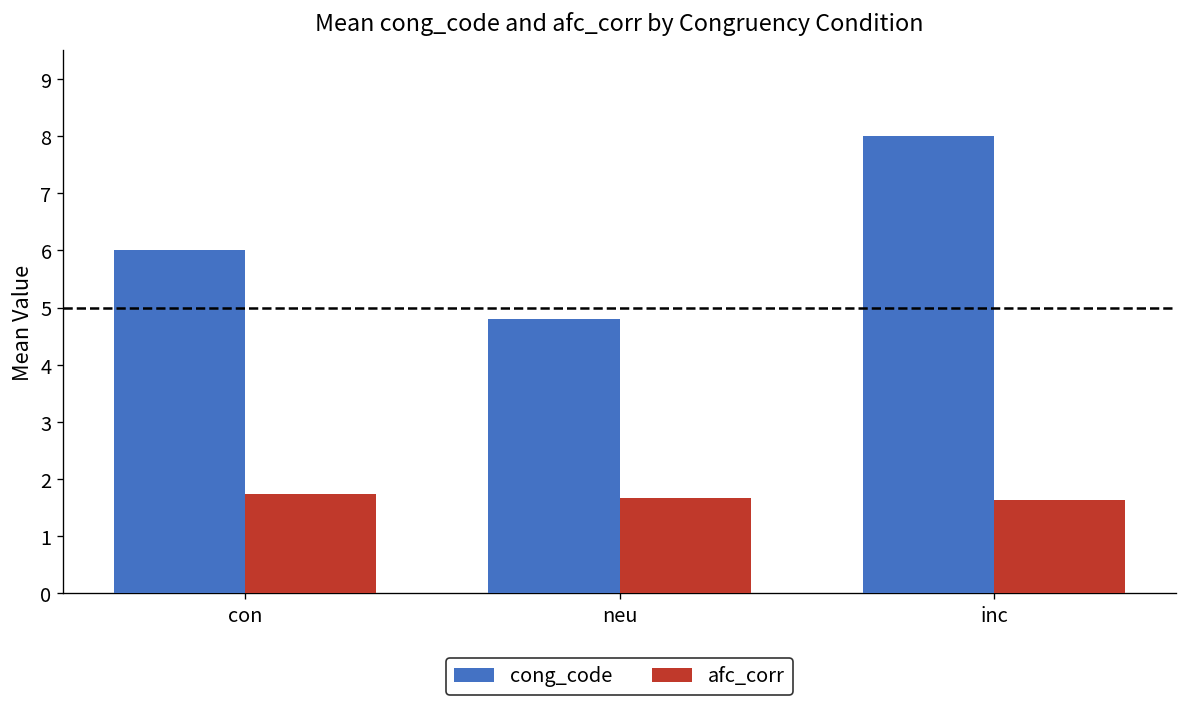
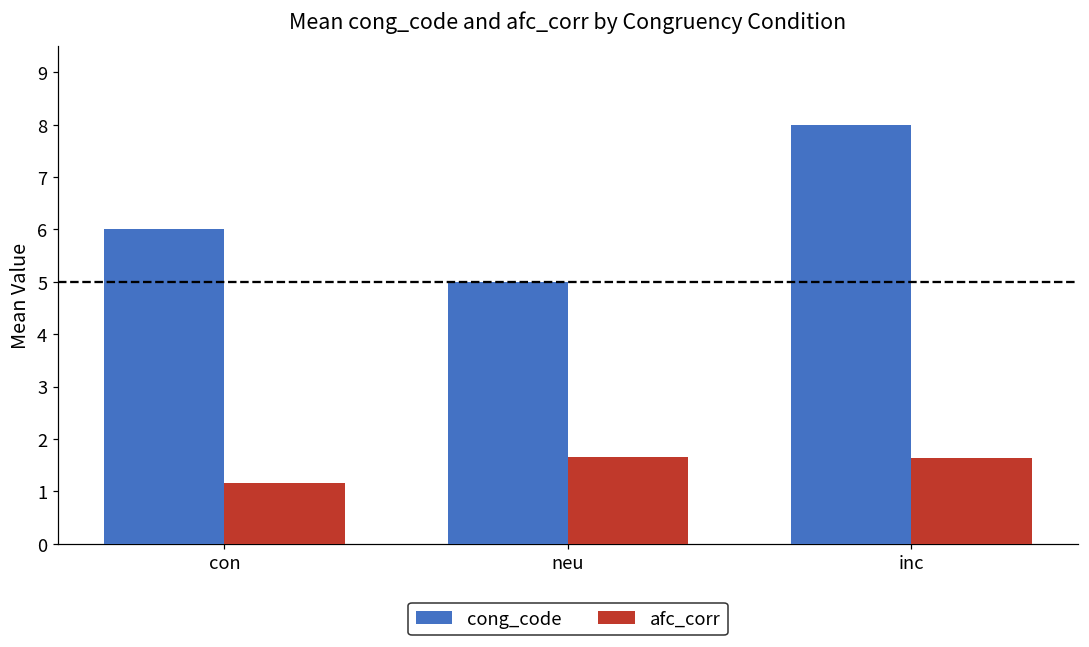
afc_corr, con: 1.7 -> 1.2
cong_code, neu: 4.8 -> 5.0
